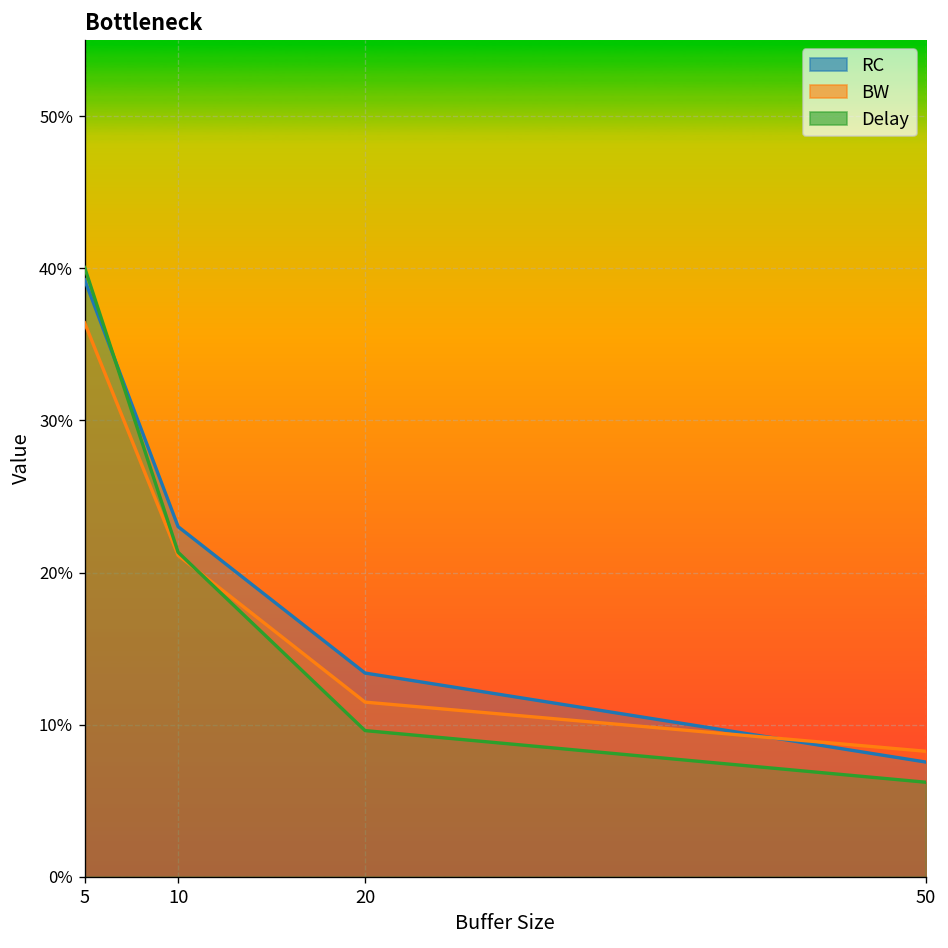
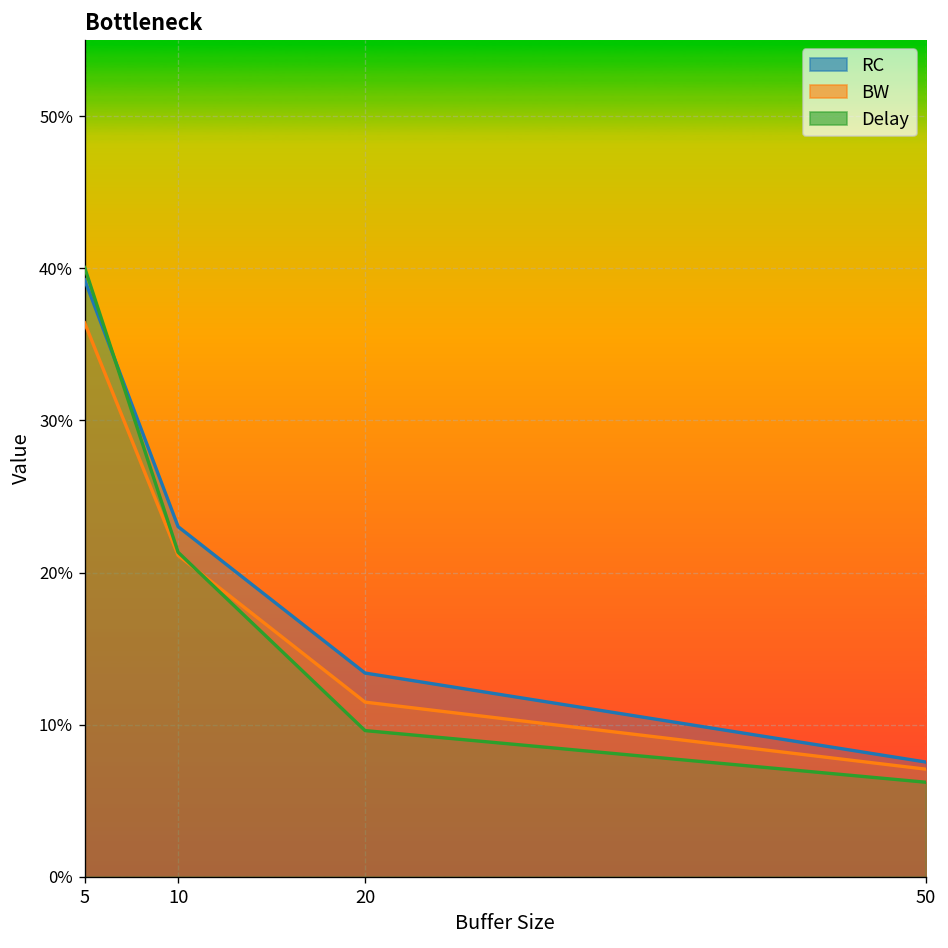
BW, 50: 8.3% -> 7.1%
